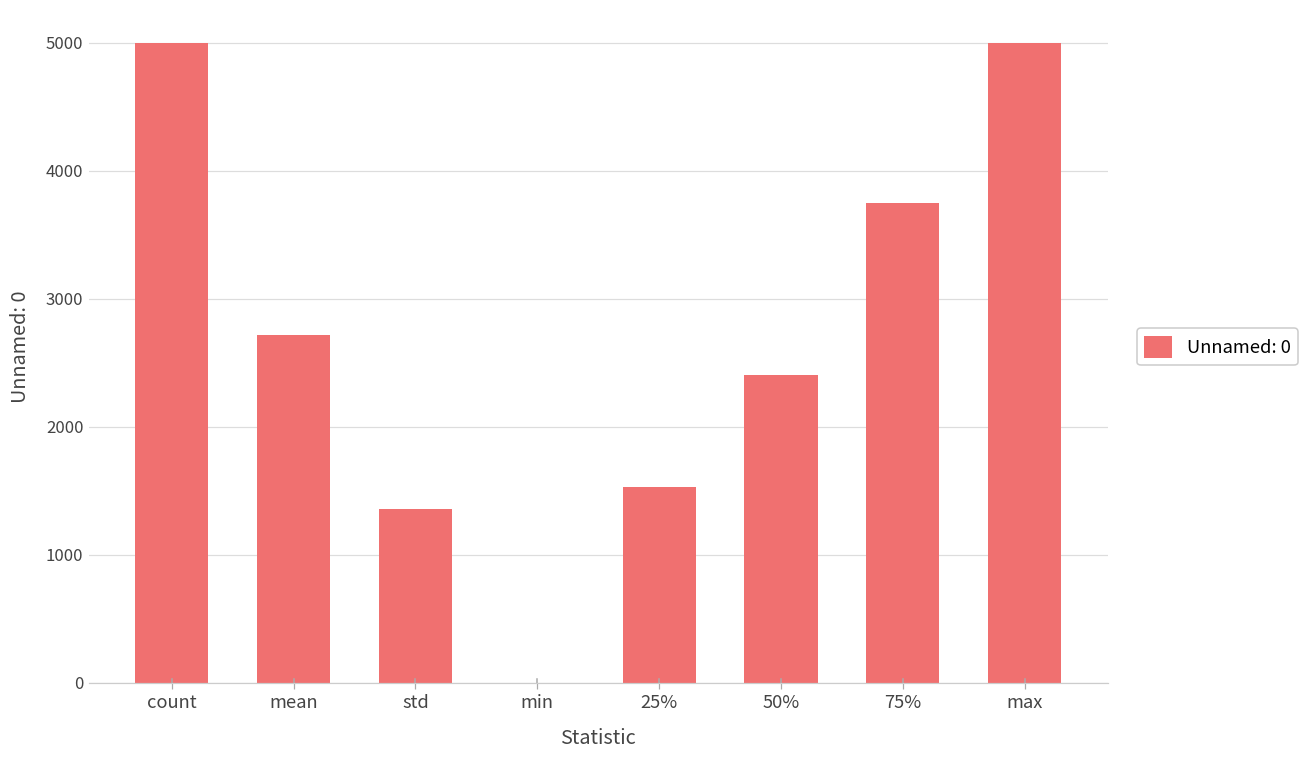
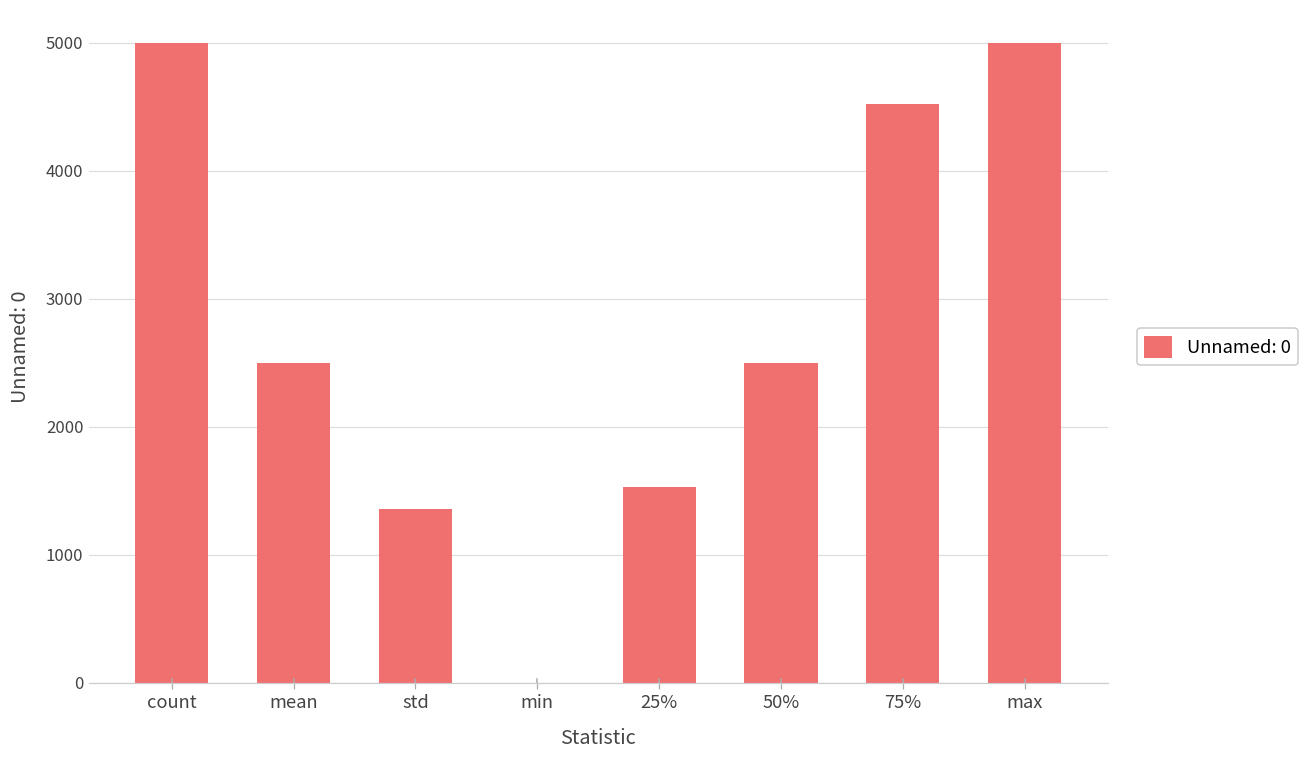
mean: 2710 -> 2500
50%: 2400 -> 2500
75%: 3750 -> 4530
